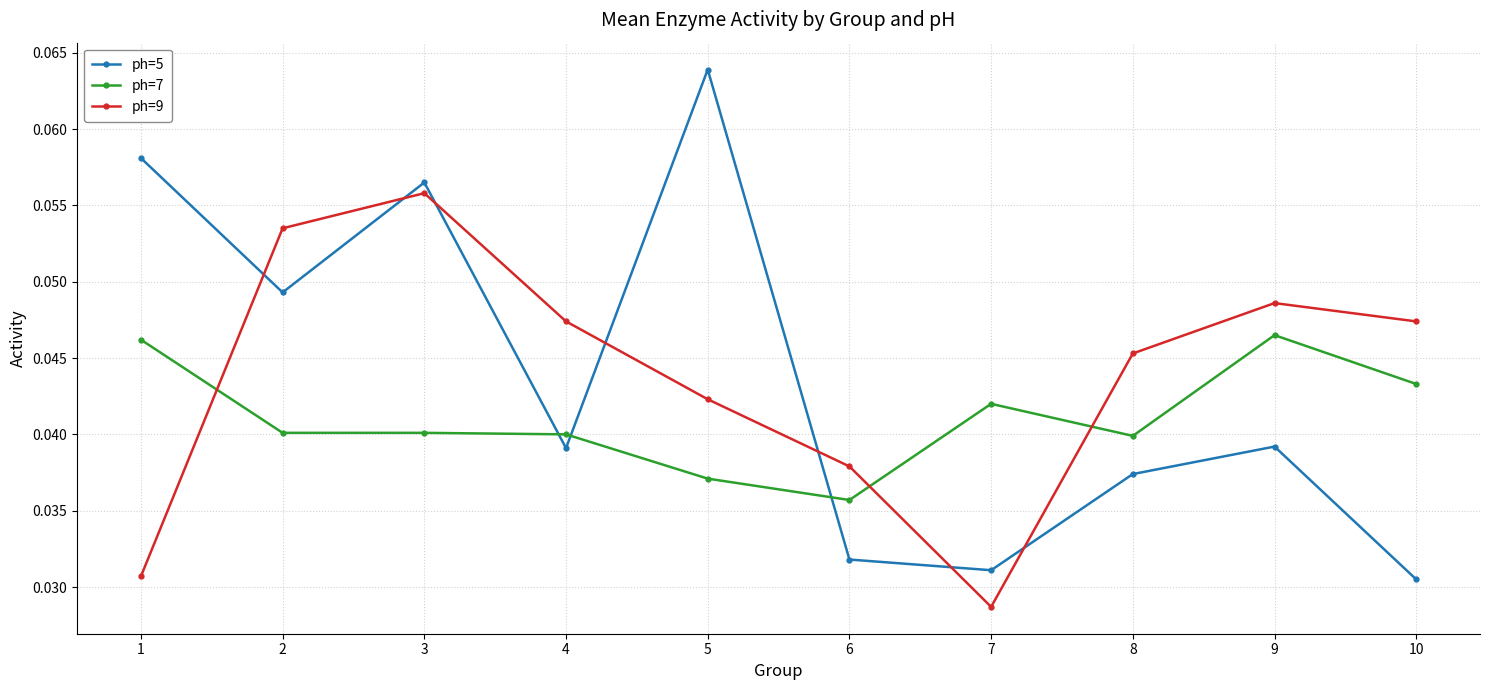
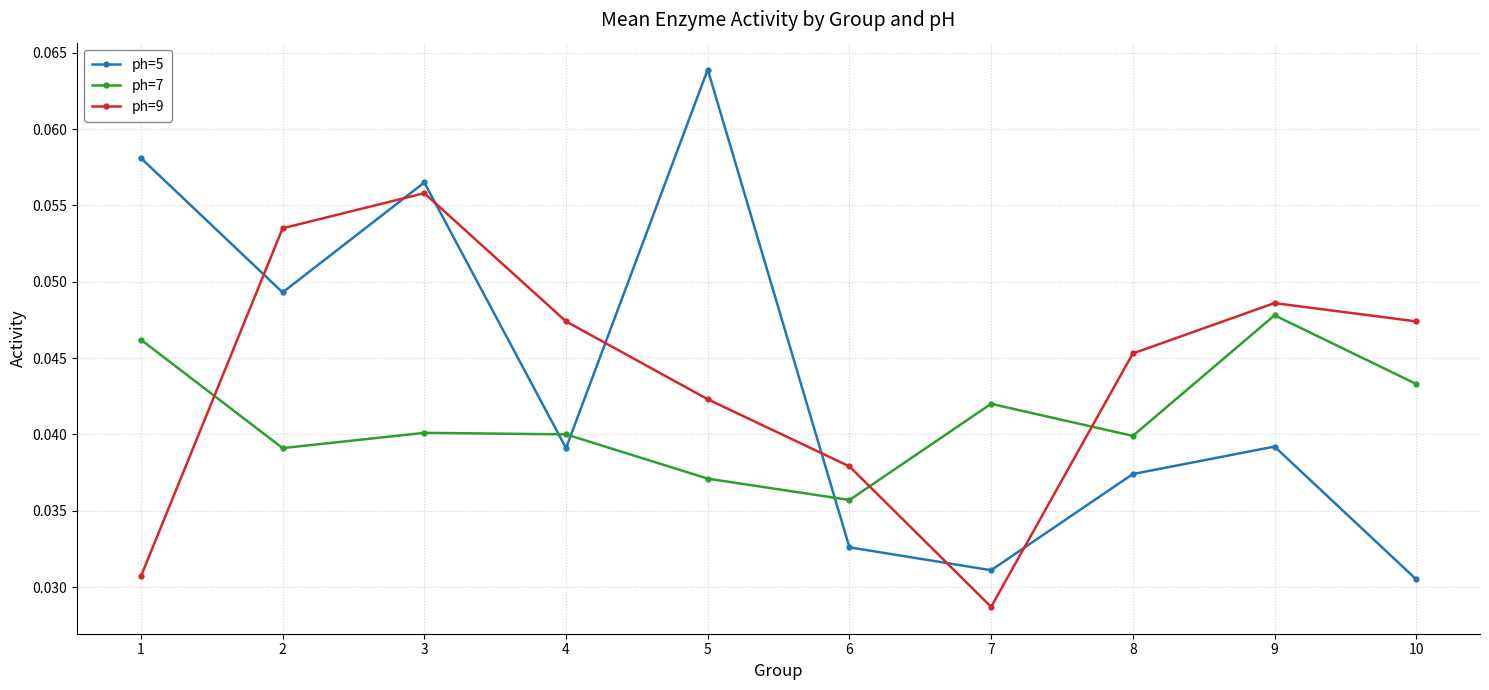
ph=7, 2: 0.0401 -> 0.0391
ph=5, 6: 0.0318 -> 0.0326
ph=7, 9: 0.0465 -> 0.0478
